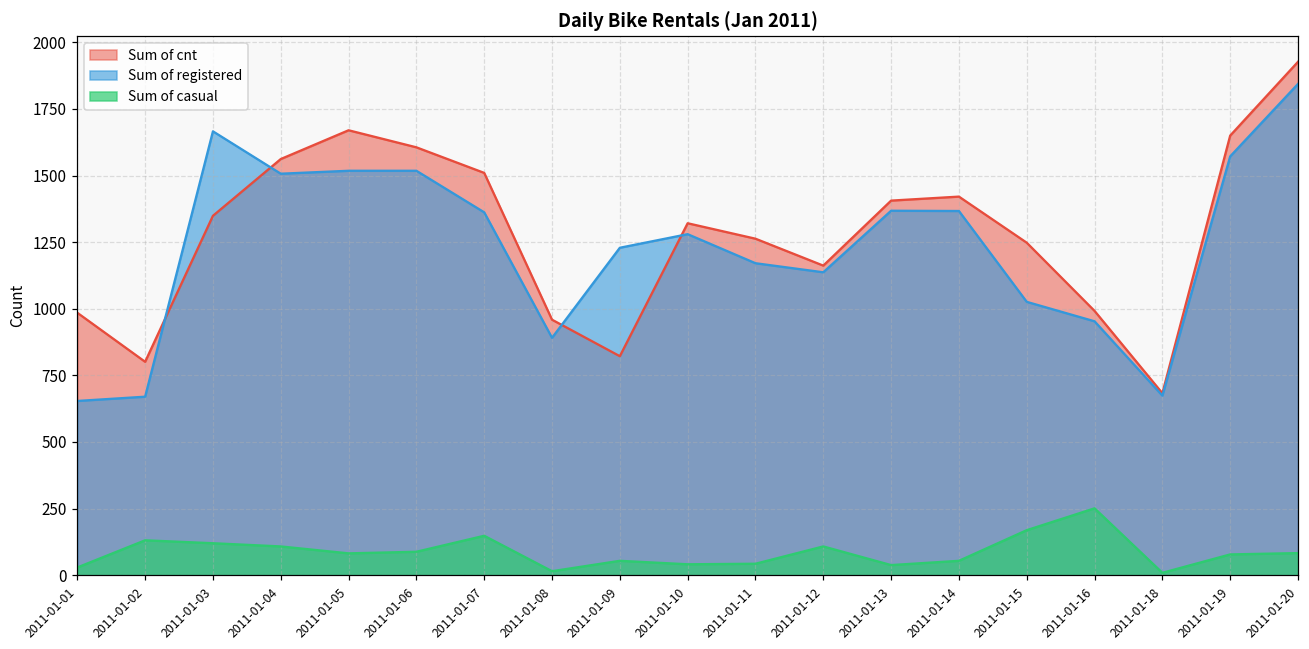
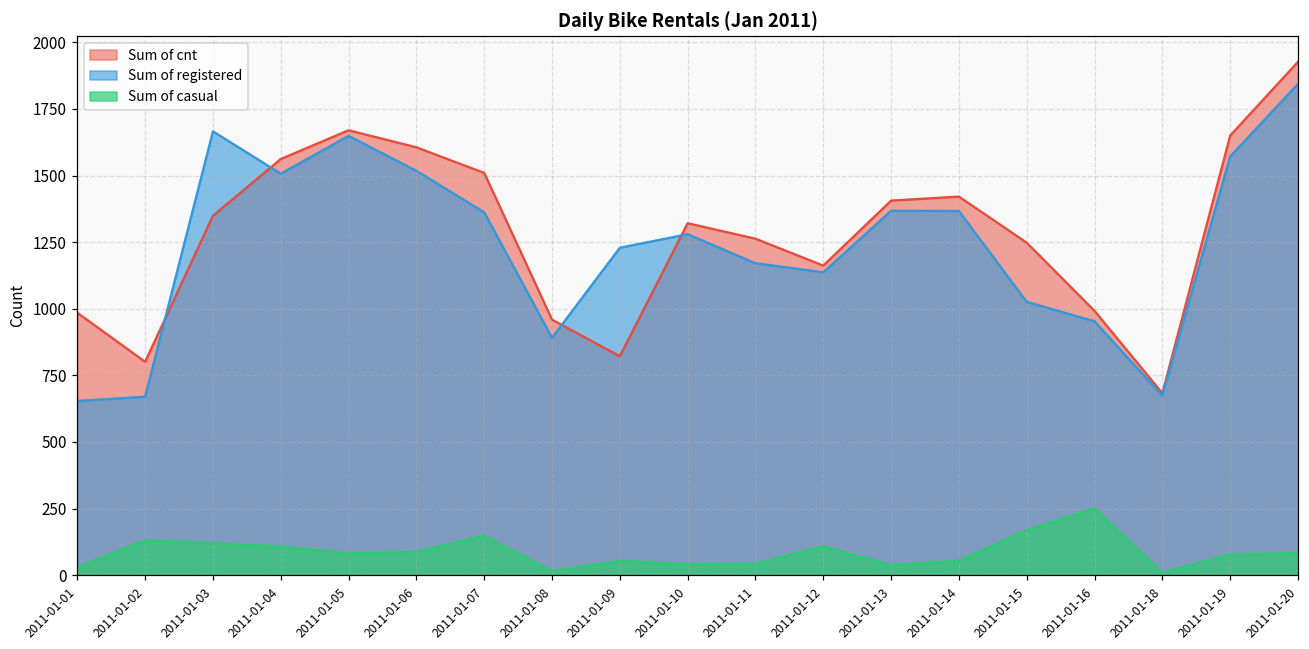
Sum of registered, 2011-01-05: 1520 -> 1650
